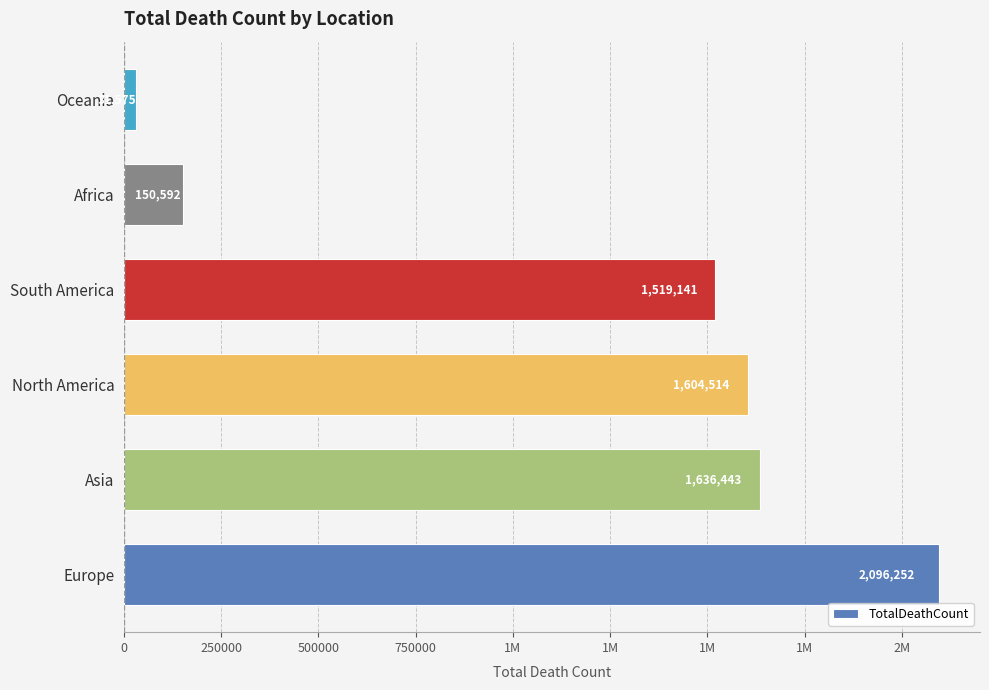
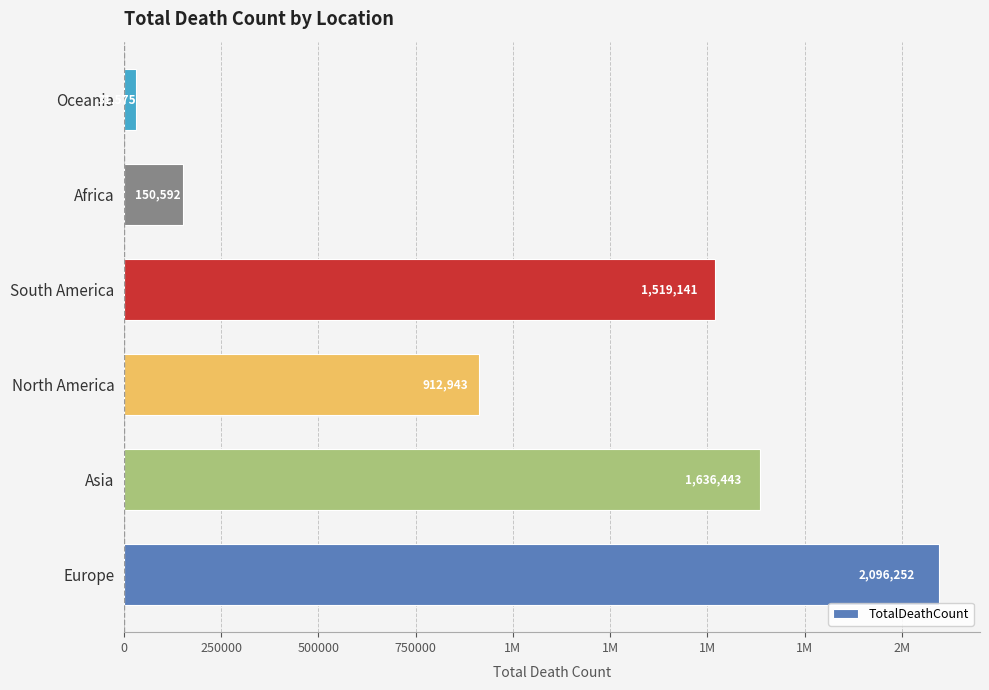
North America: 1,604,514 -> 912,943
